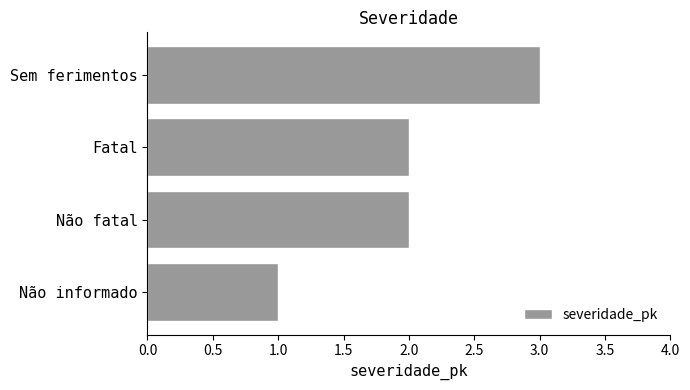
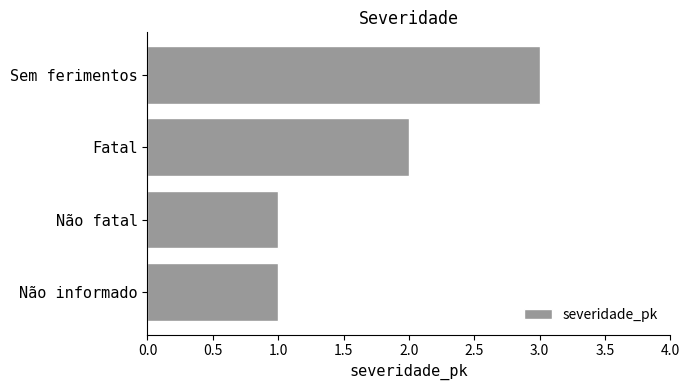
Não fatal: 2 -> 1
